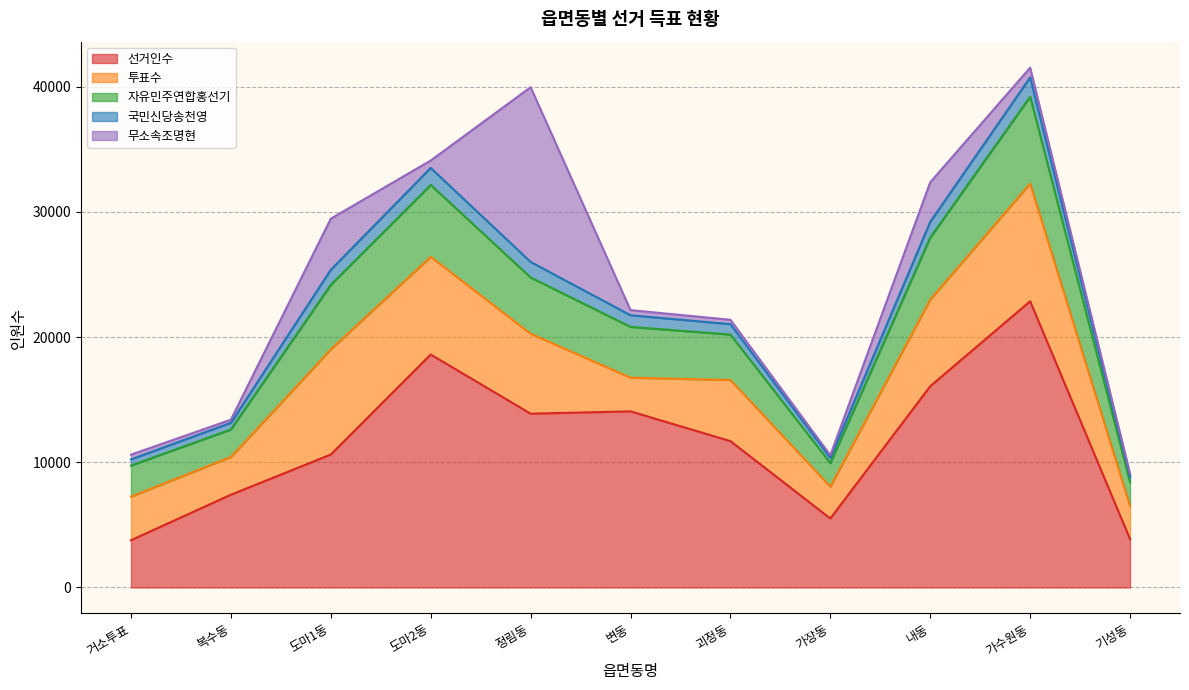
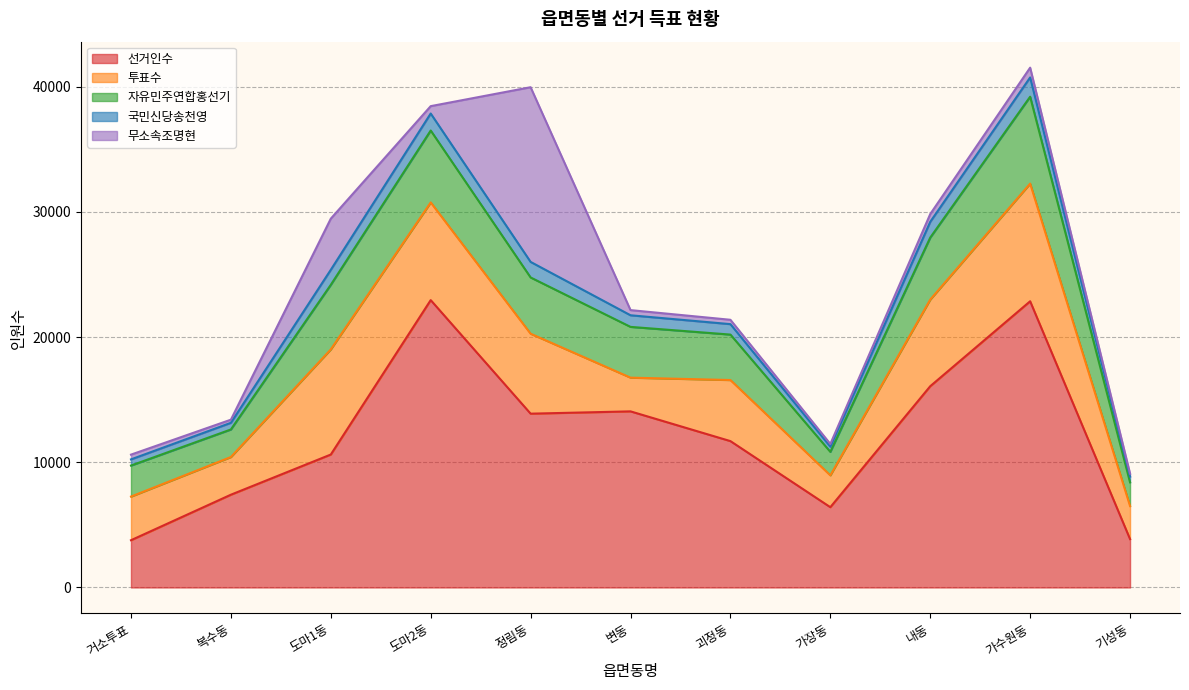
선거인수, 도마2동: 18600 -> 22900
선거인수, 가장동: 5500 -> 6400
무소속조명현, 내동: 3200 -> 600
